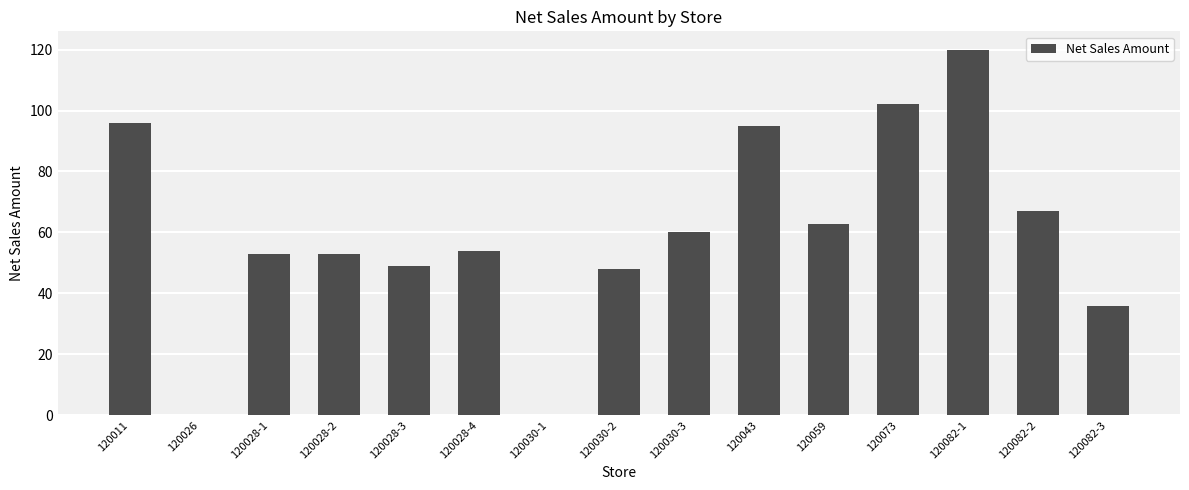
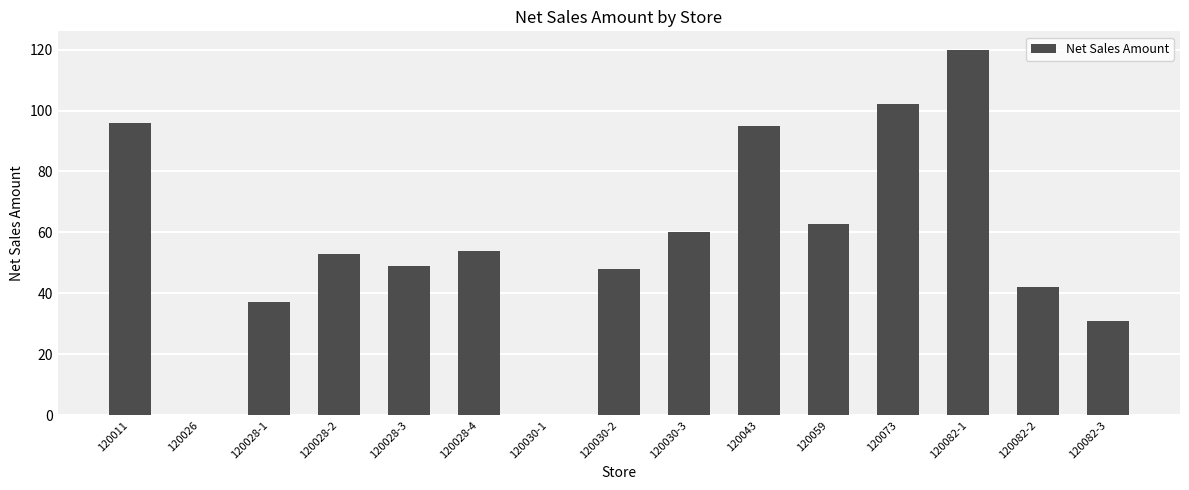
120028-1: 53 -> 37
120082-2: 67 -> 42
120082-3: 36 -> 31
